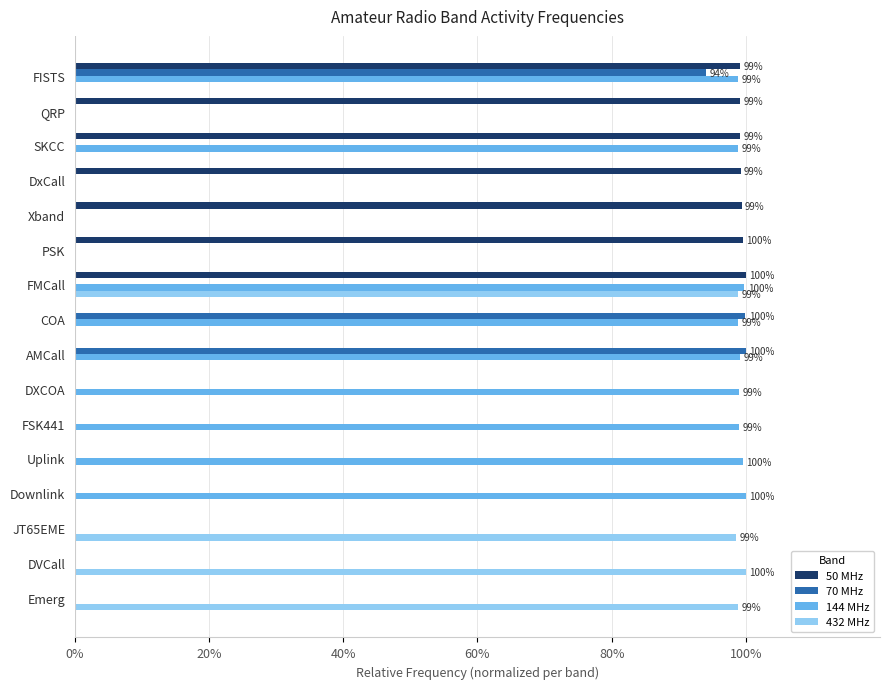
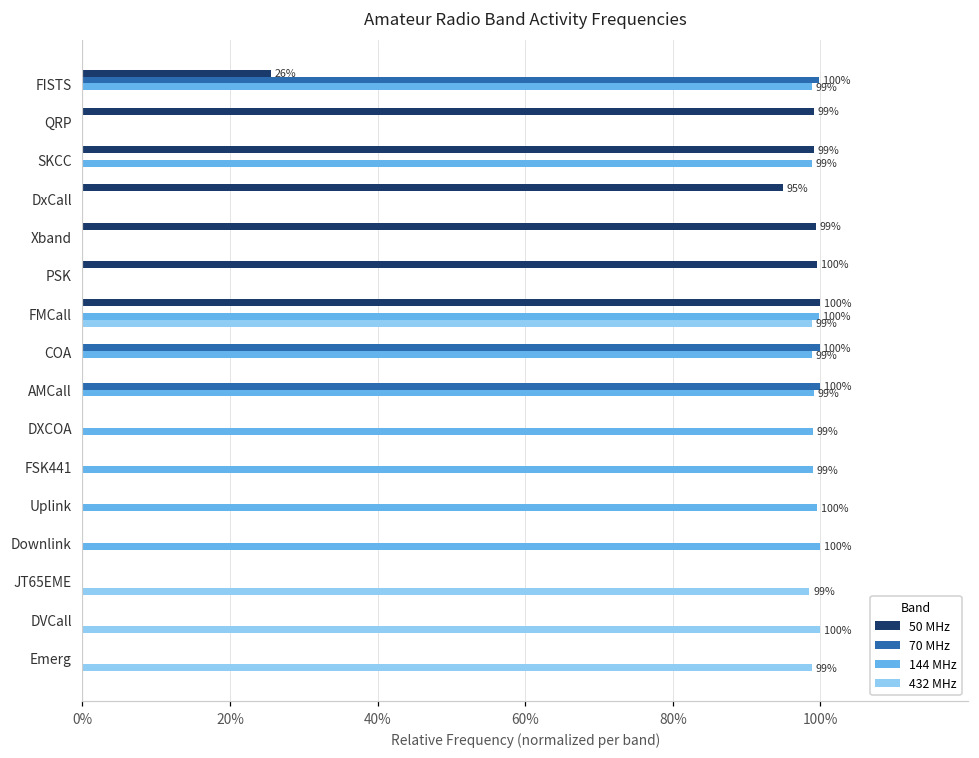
50 MHz, FISTS: 99% -> 26%
70 MHz, FISTS: 94% -> 100%
50 MHz, DxCall: 99% -> 95%
